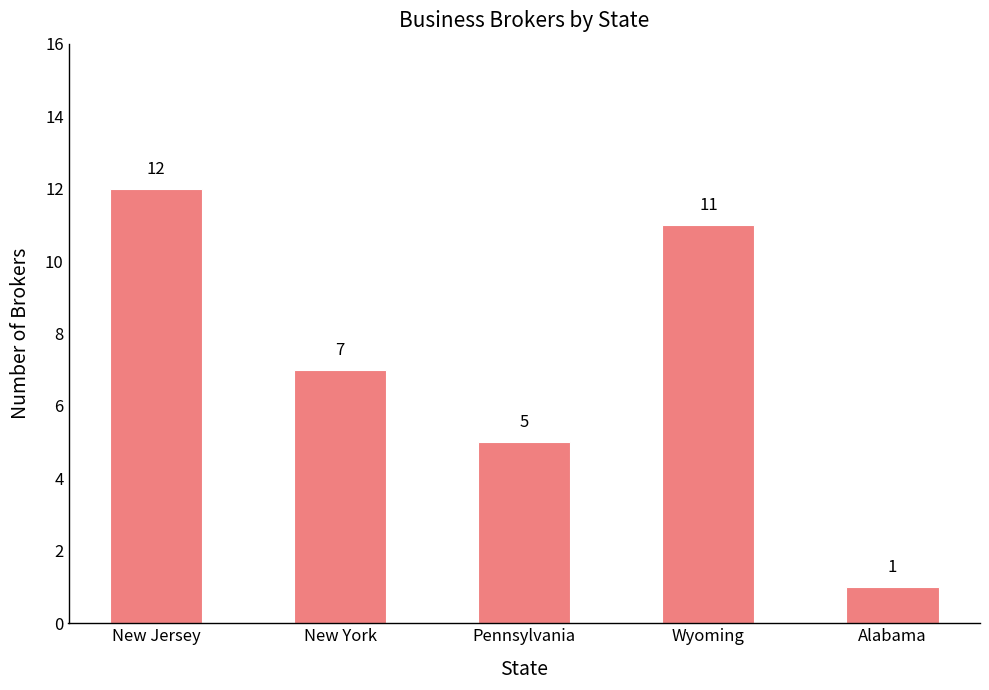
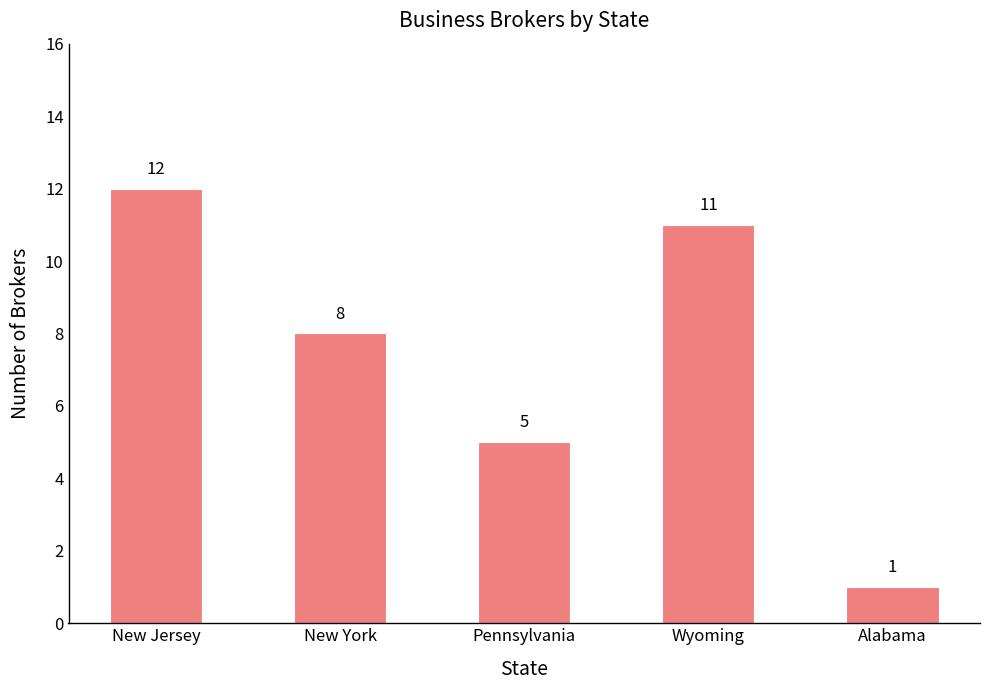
New York: 7 -> 8
